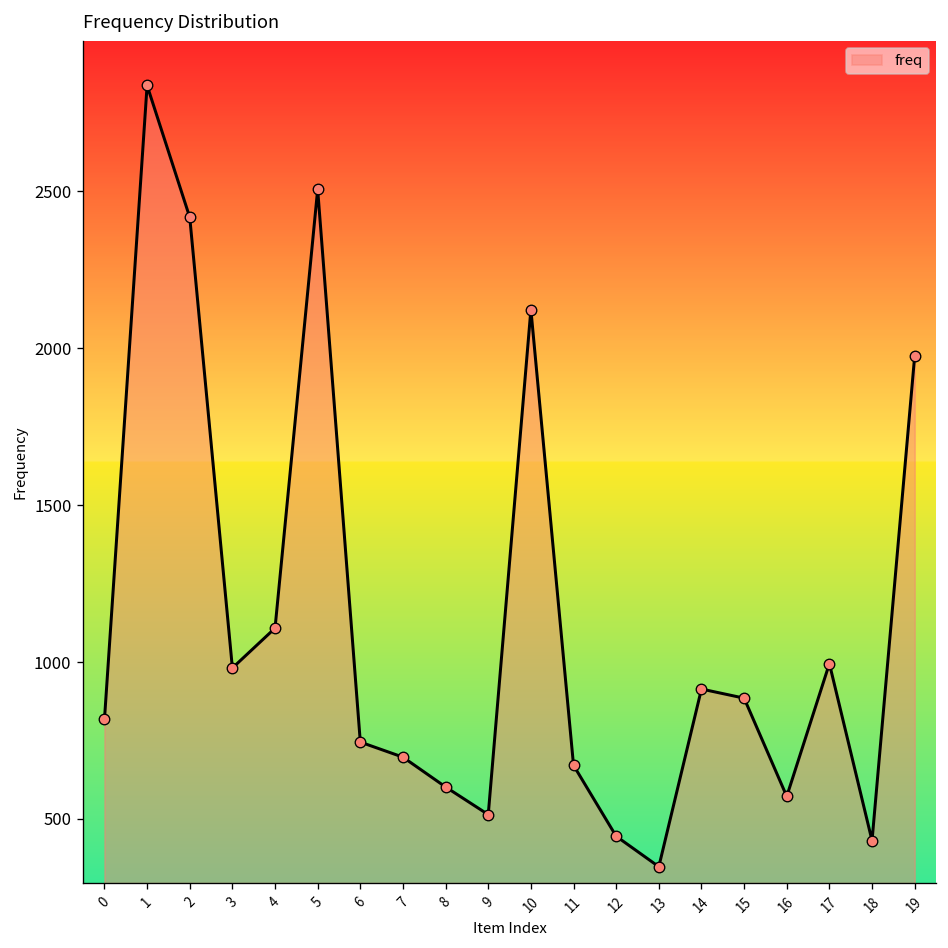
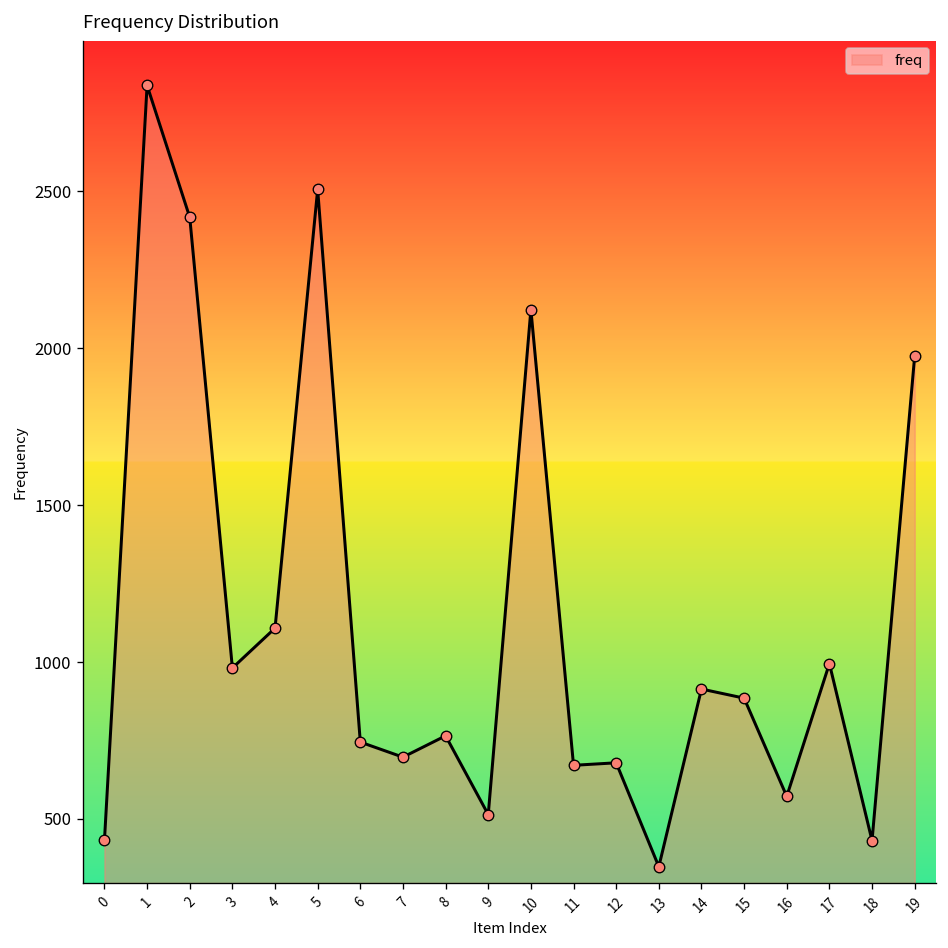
0: 820 -> 430
8: 600 -> 770
12: 450 -> 680
